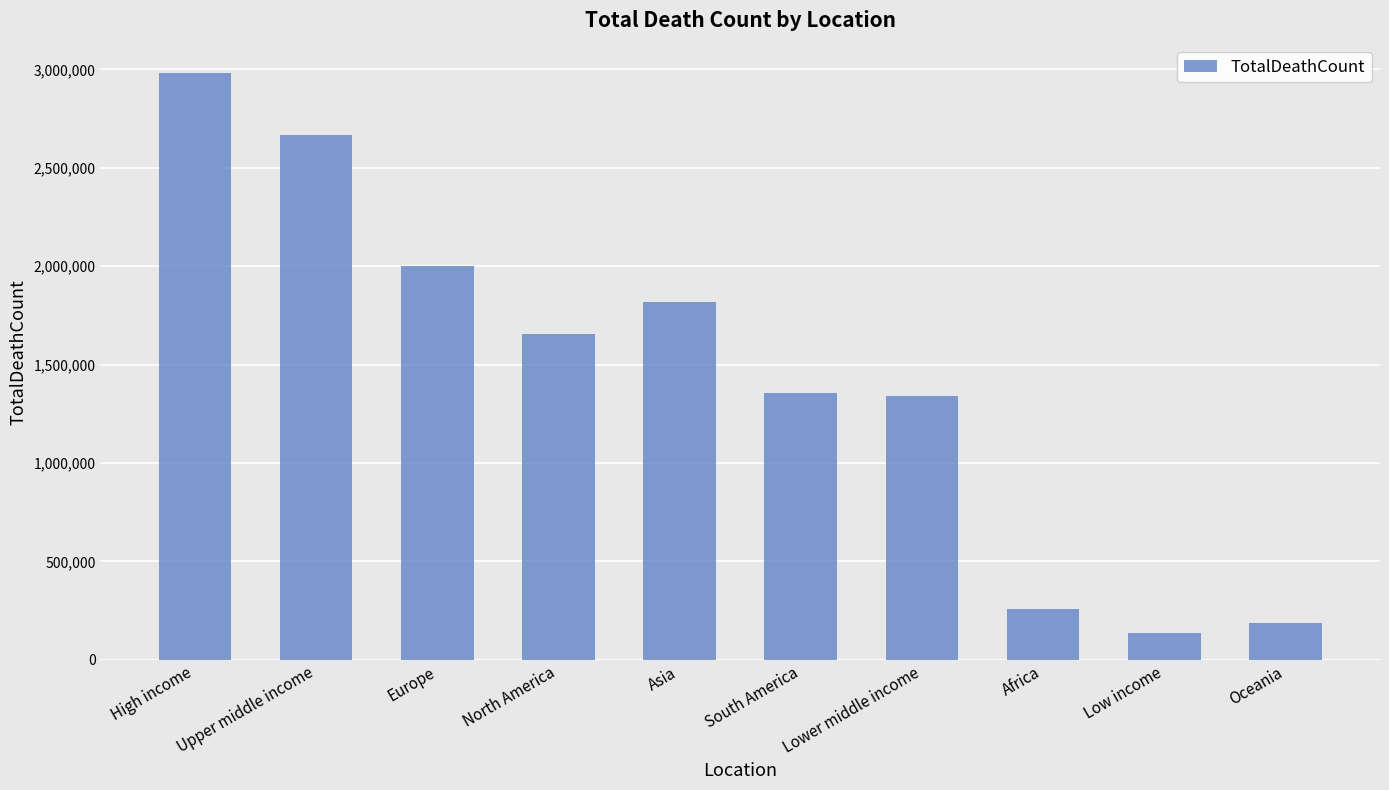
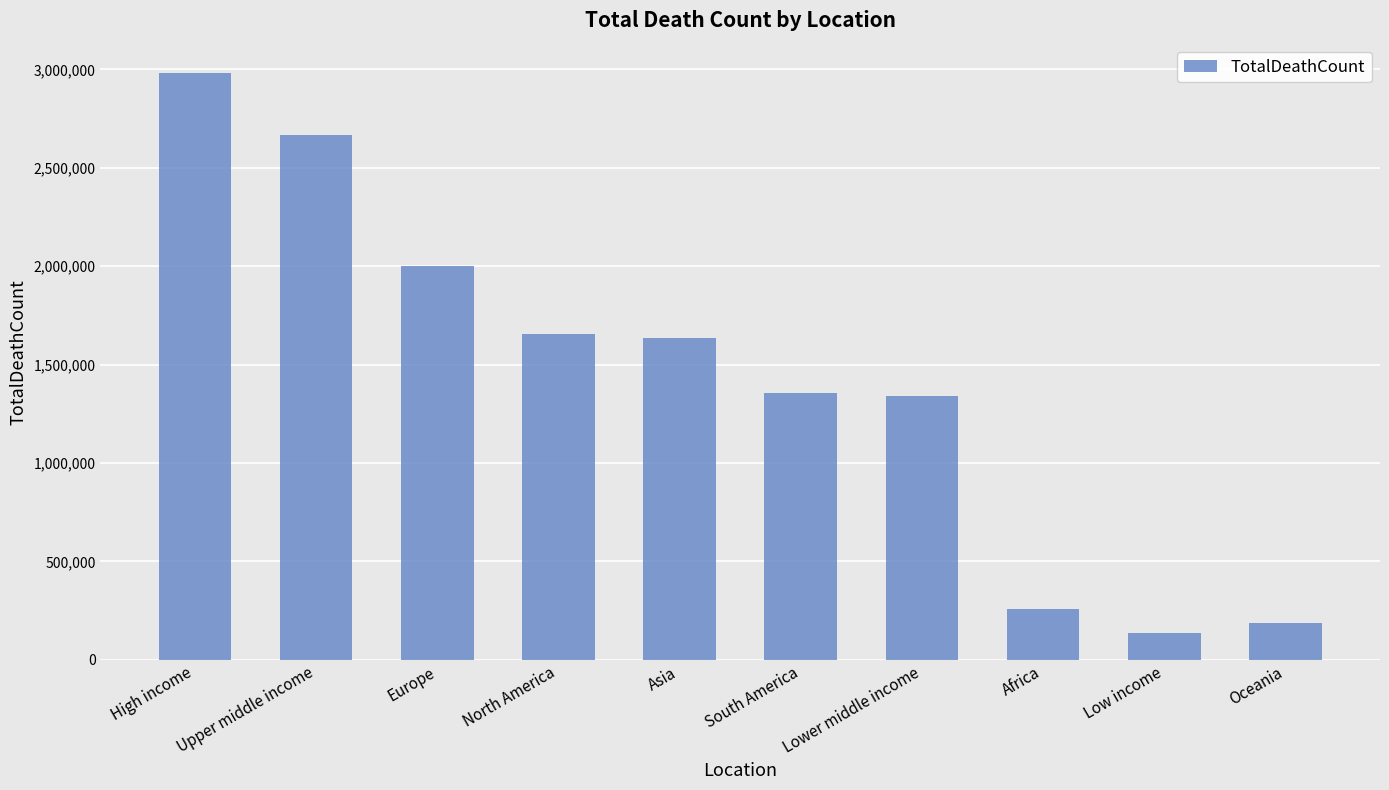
Asia: 1,820,000 -> 1,640,000
